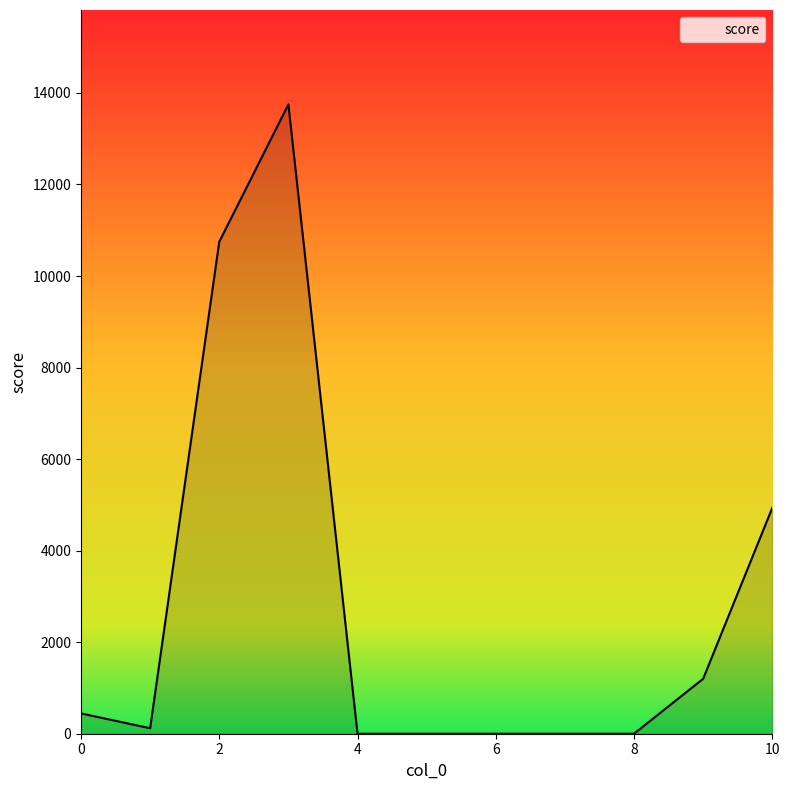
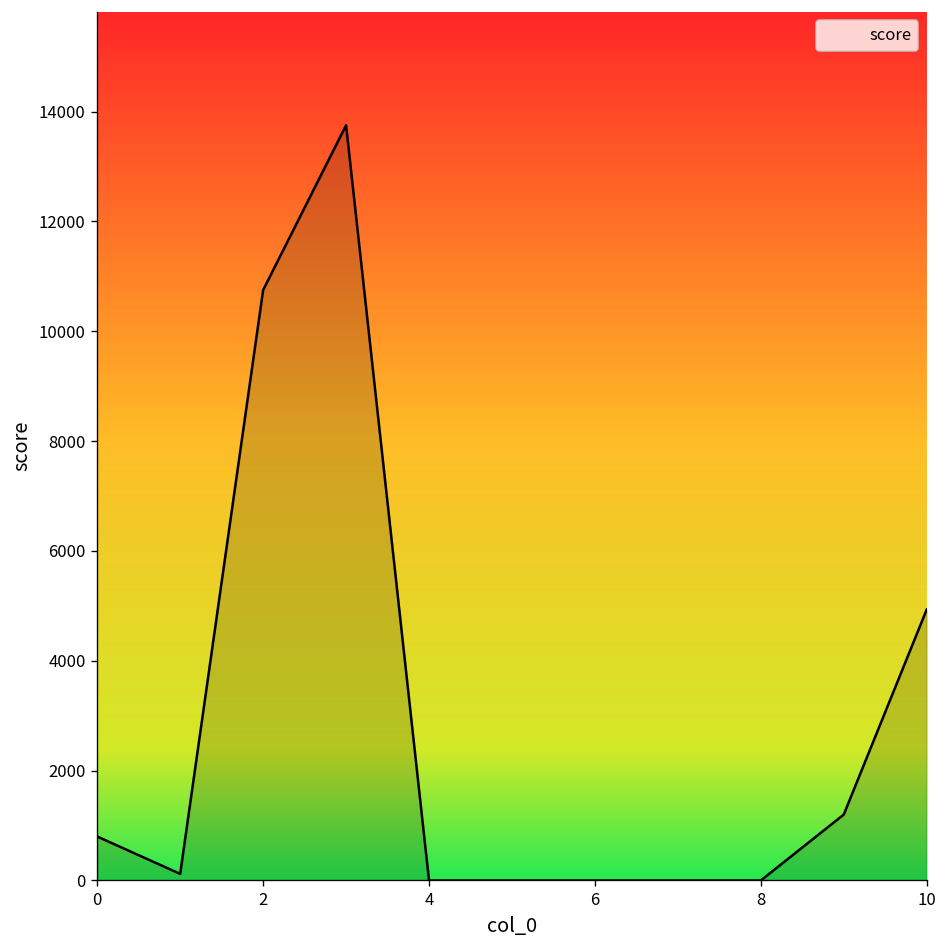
0: 400 -> 800
